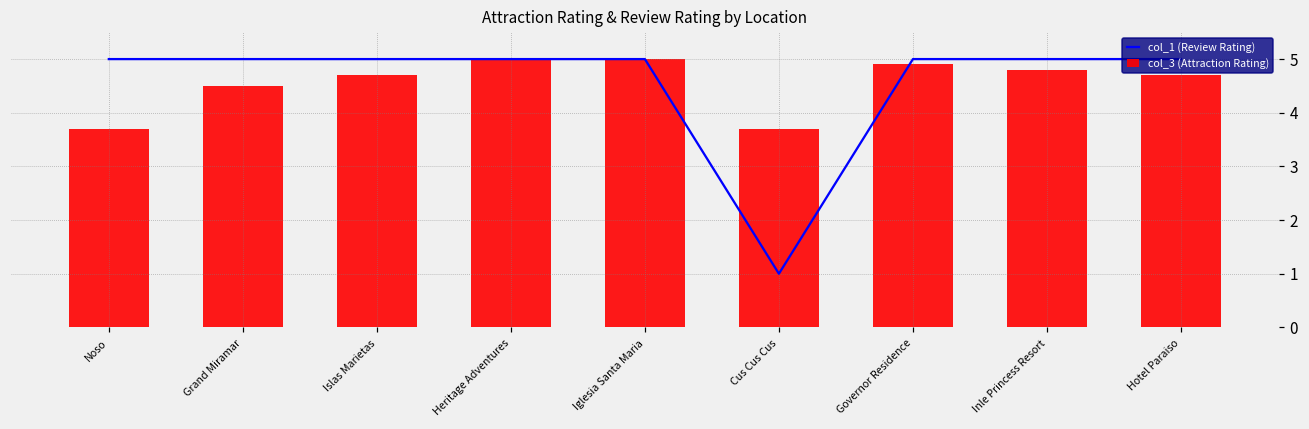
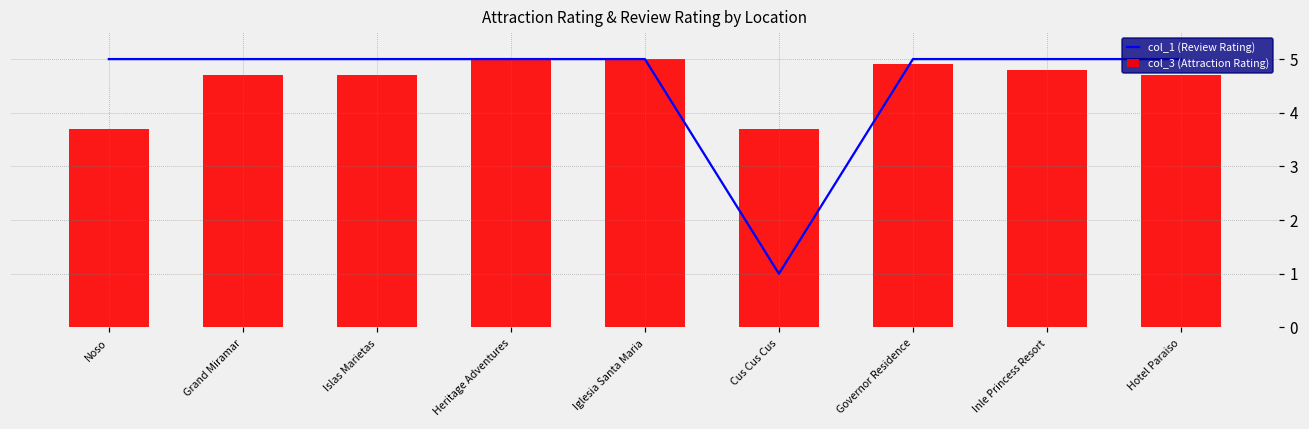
col_3 (Attraction Rating), Grand Miramar: 4.5 -> 4.7
